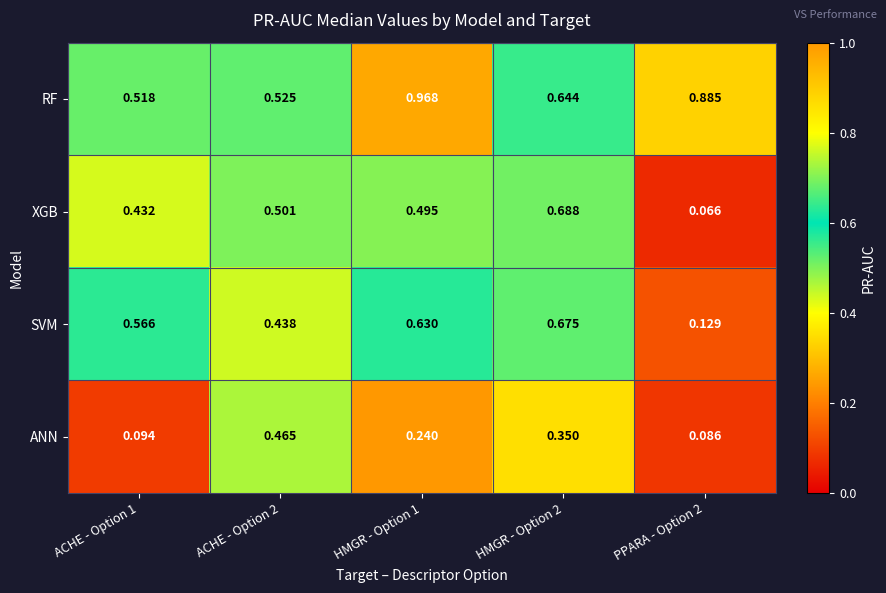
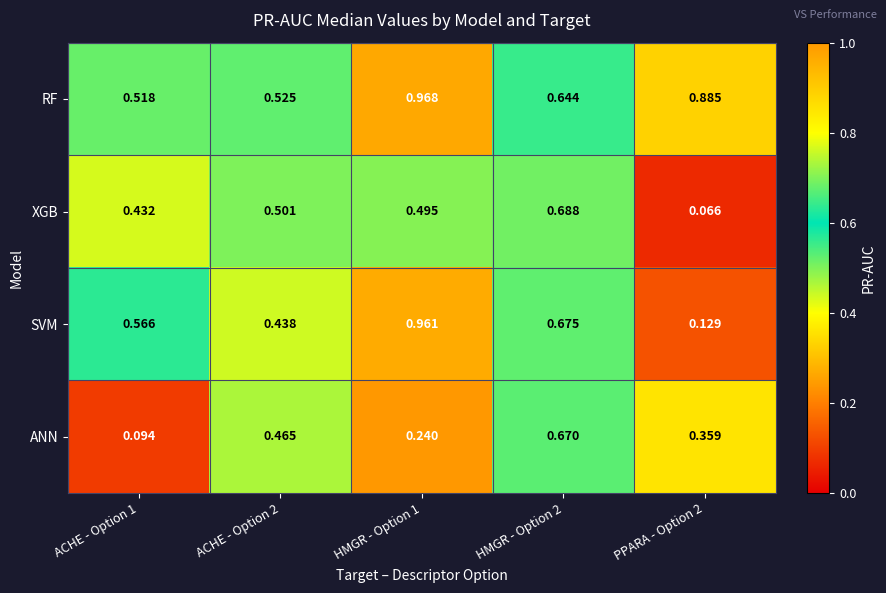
SVM, HMGR - Option 1: 0.630 -> 0.961
ANN, HMGR - Option 2: 0.350 -> 0.670
ANN, PPARA - Option 2: 0.086 -> 0.359
